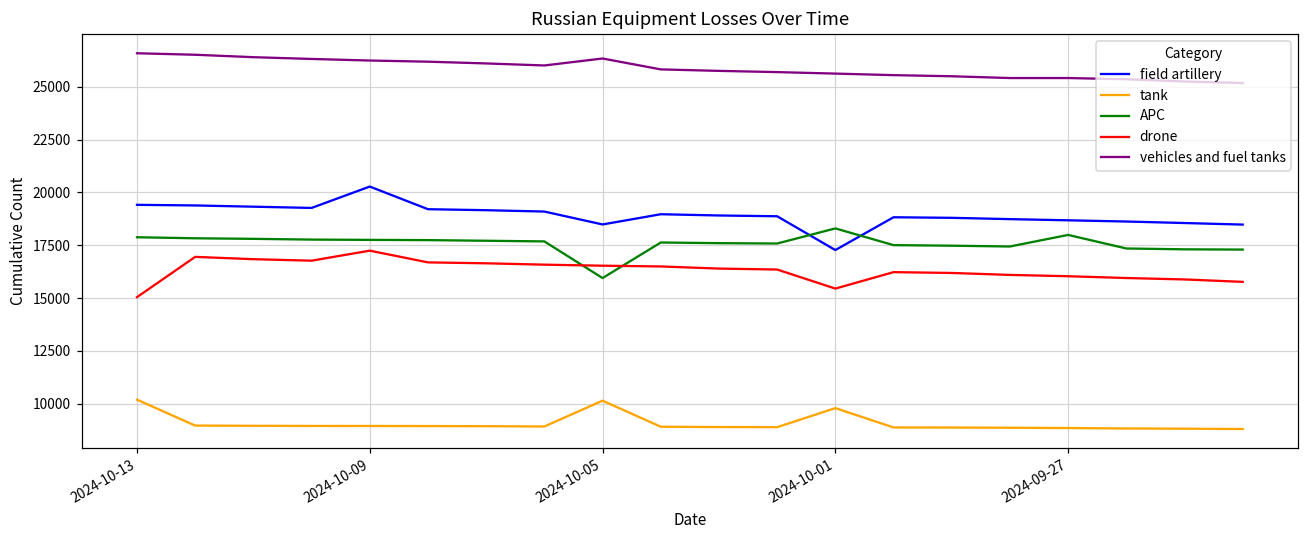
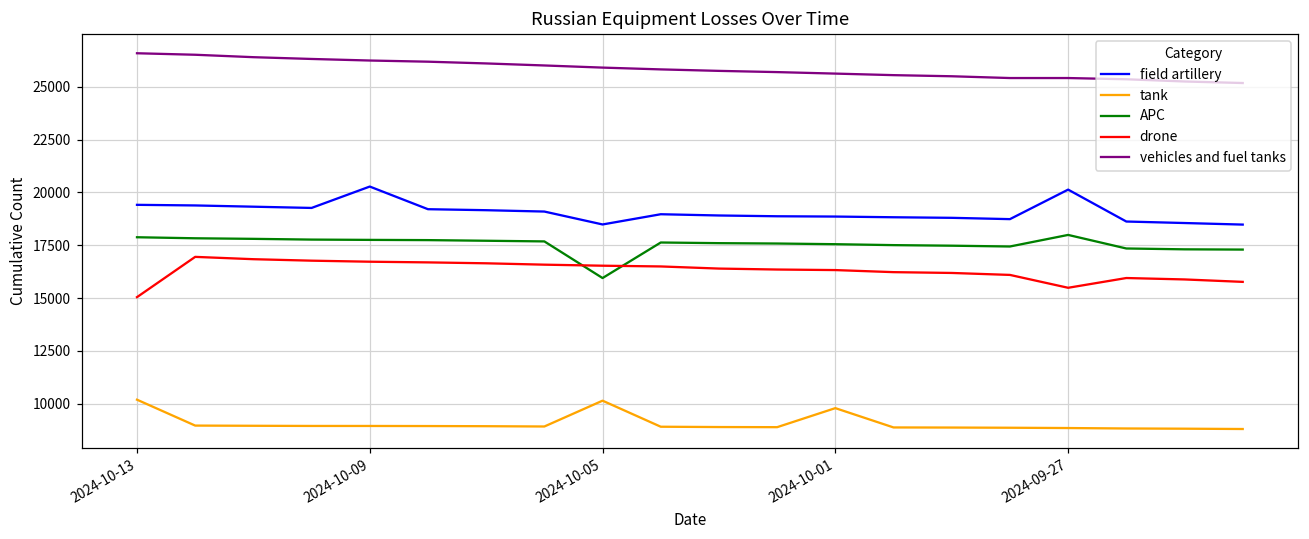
drone, 2024-10-09: 17200 -> 16700
vehicles and fuel tanks, 2024-10-05: 26300 -> 25900
field artillery, 2024-10-01: 17300 -> 18900
APC, 2024-10-01: 18300 -> 17500
drone, 2024-10-01: 15400 -> 16300
field artillery, 2024-09-27: 18700 -> 20100
drone, 2024-09-27: 16000 -> 15500
